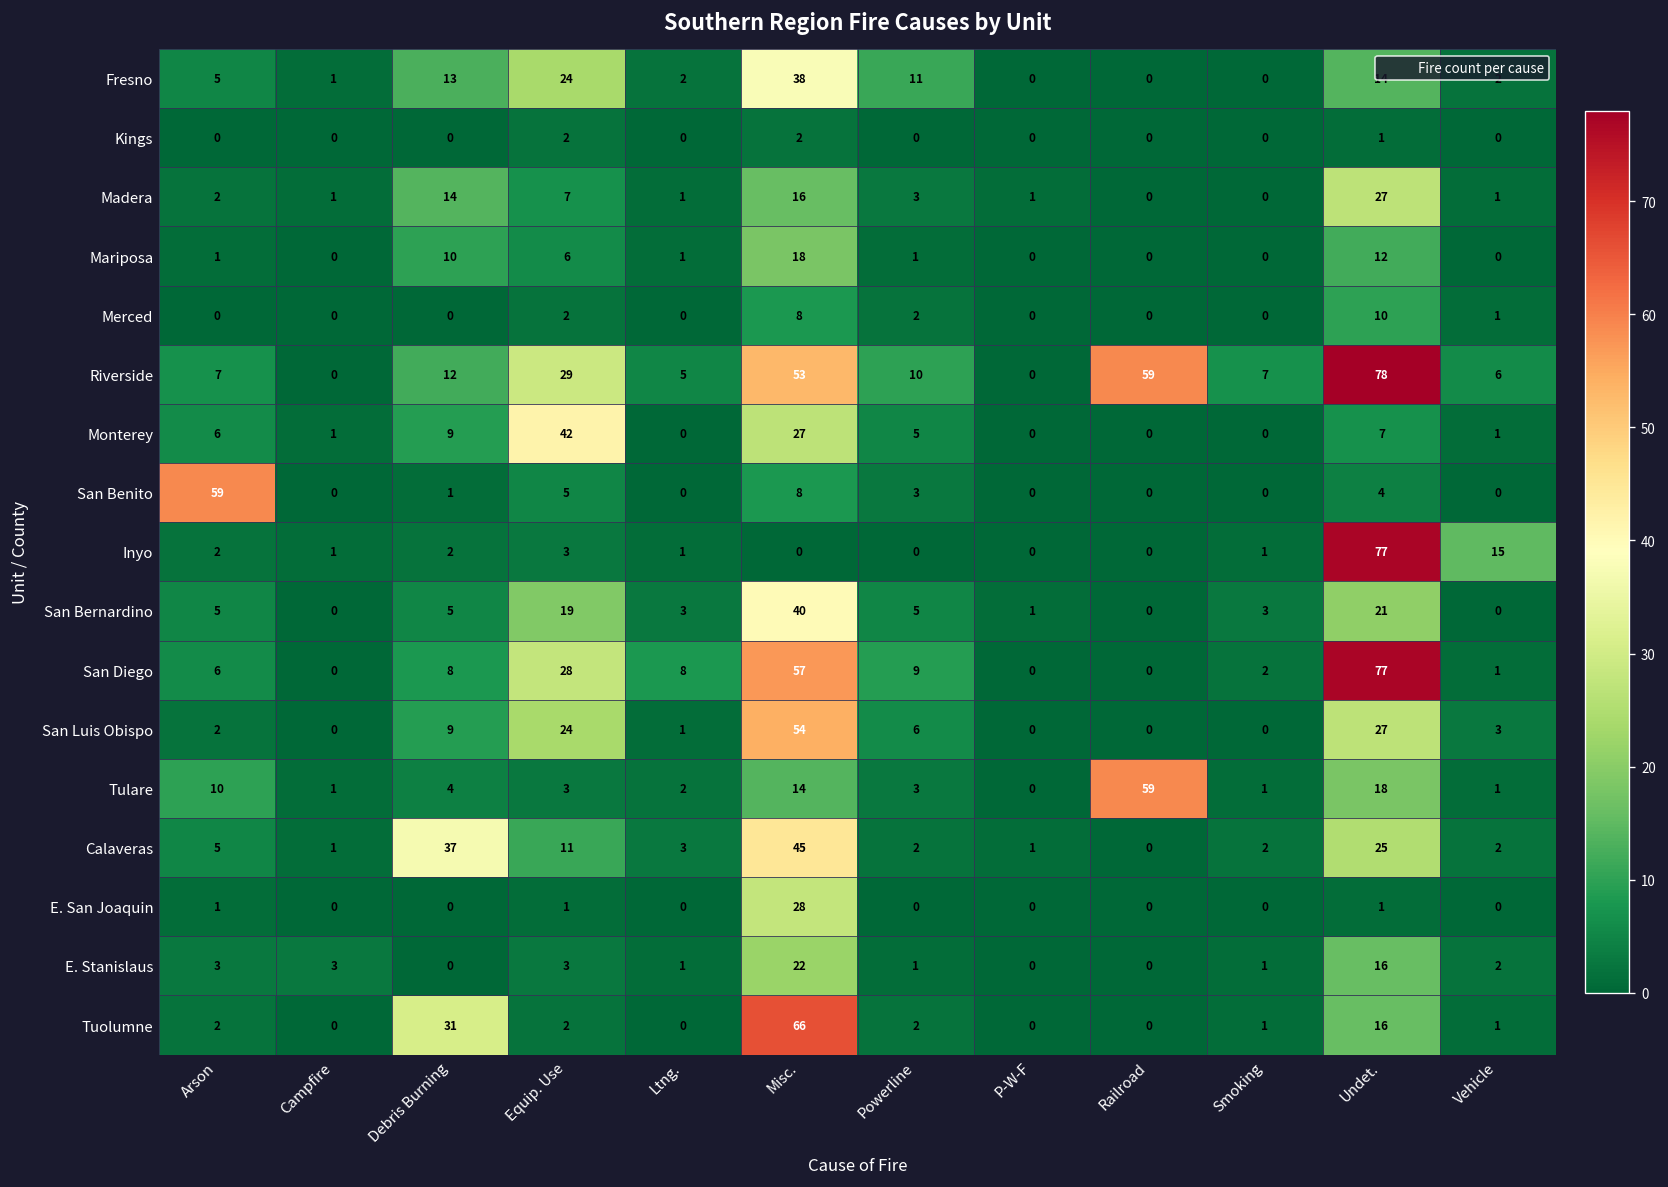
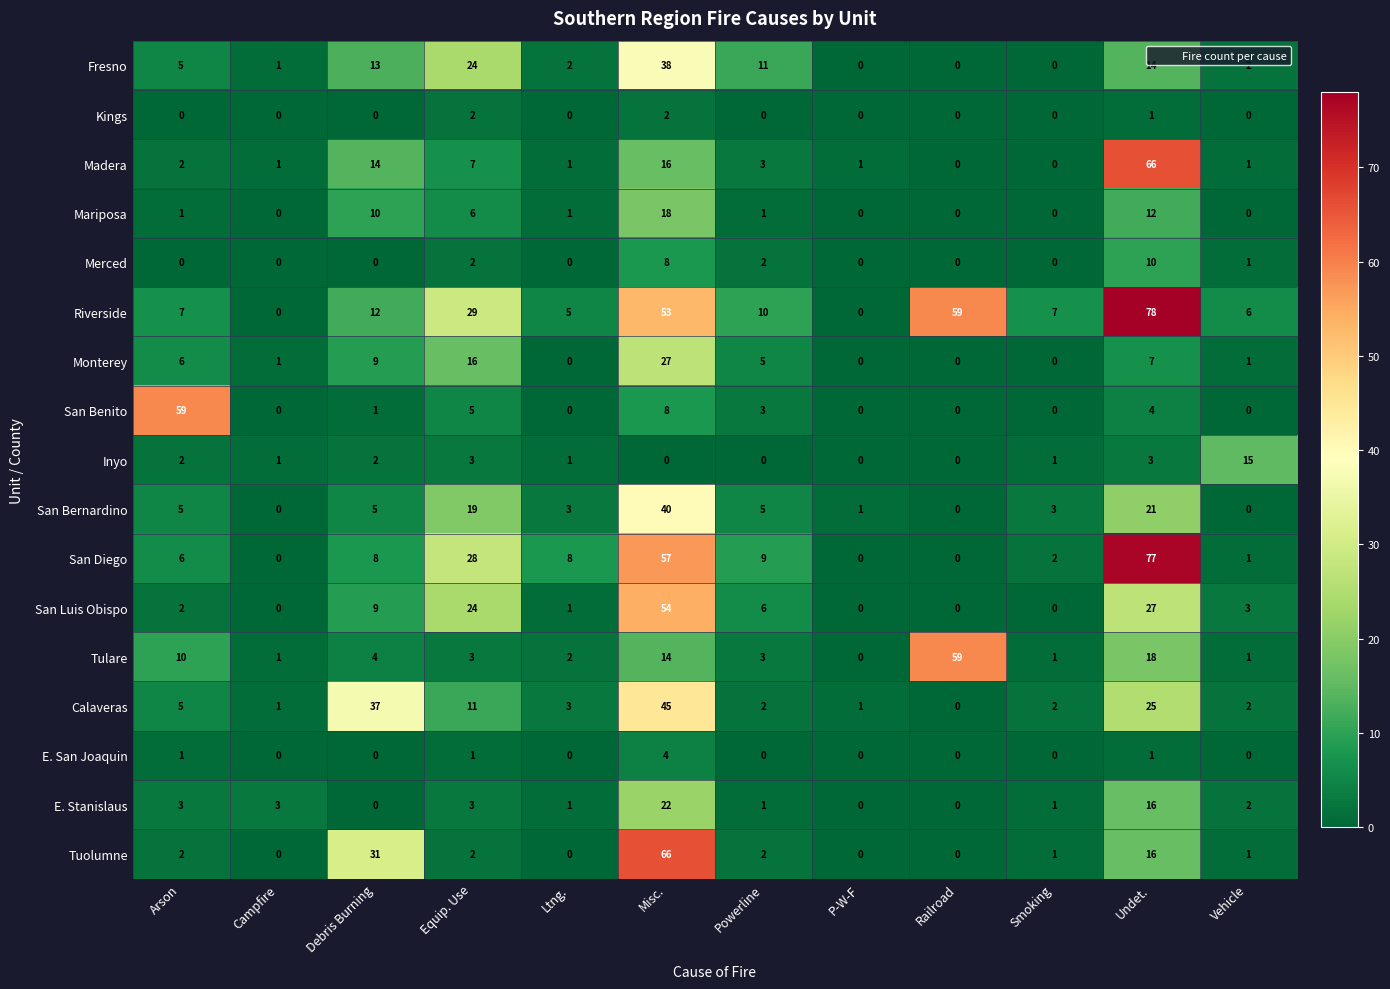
Madera, Undet.: 27 -> 66
Monterey, Equip. Use: 42 -> 16
Inyo, Undet.: 77 -> 3
E. San Joaquin, Misc.: 28 -> 4
